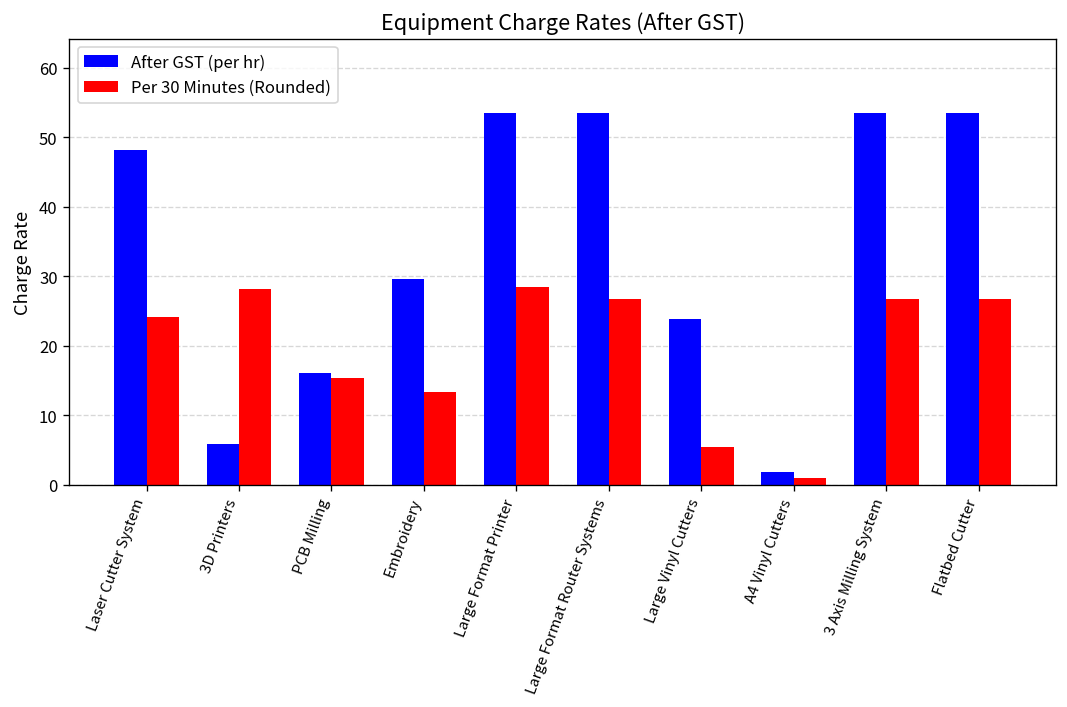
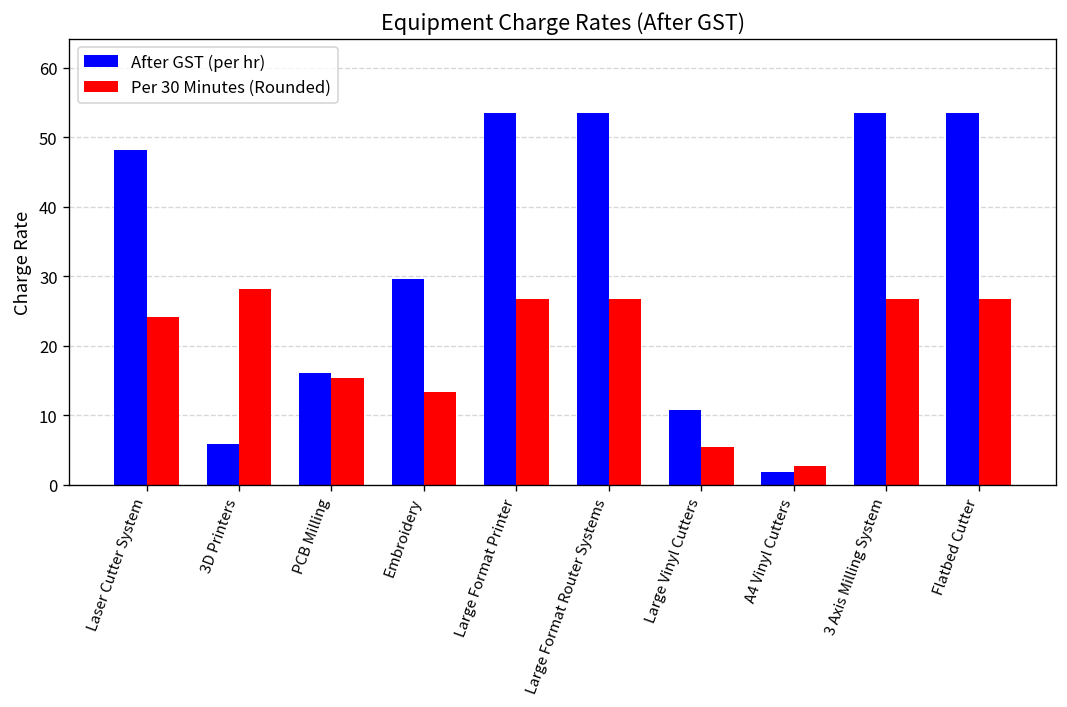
Per 30 Minutes (Rounded), Large Format Printer: 29 -> 27
After GST (per hr), Large Vinyl Cutters: 24 -> 11
Per 30 Minutes (Rounded), A4 Vinyl Cutters: 1 -> 3
